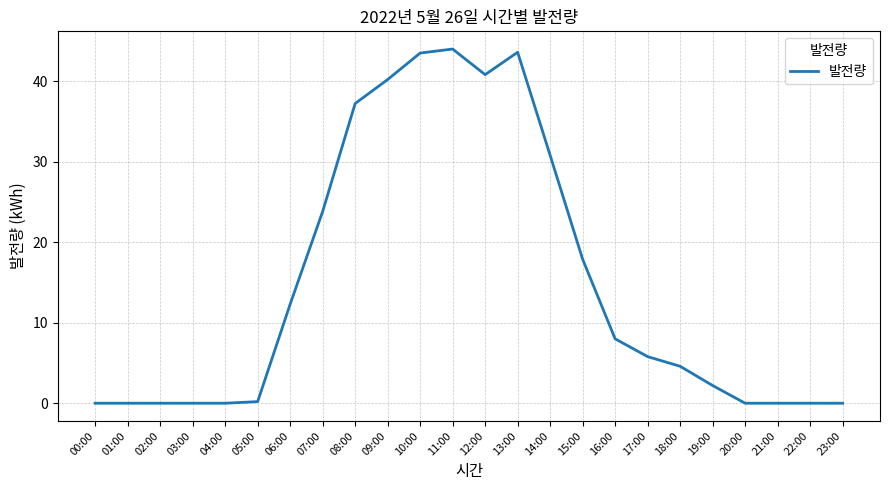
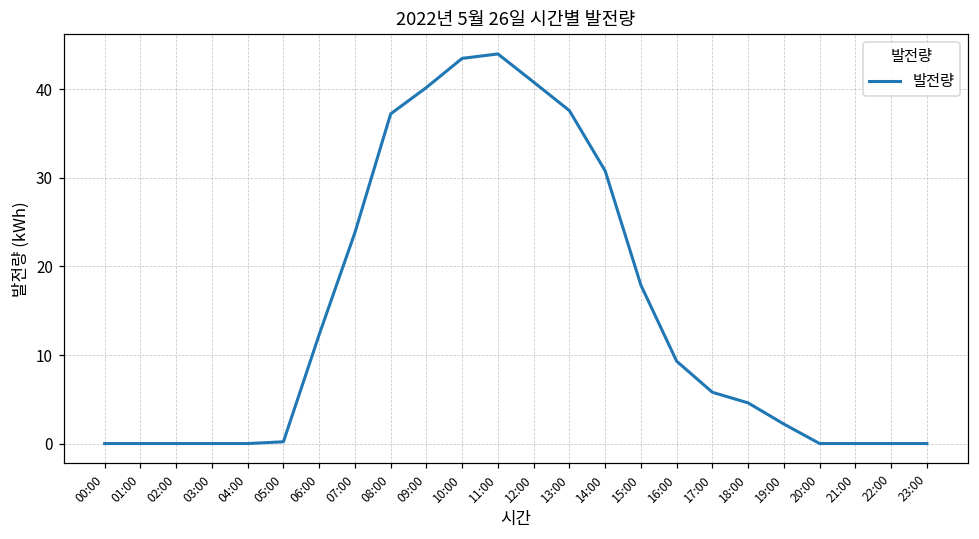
13:00: 44 -> 38
16:00: 8 -> 9
